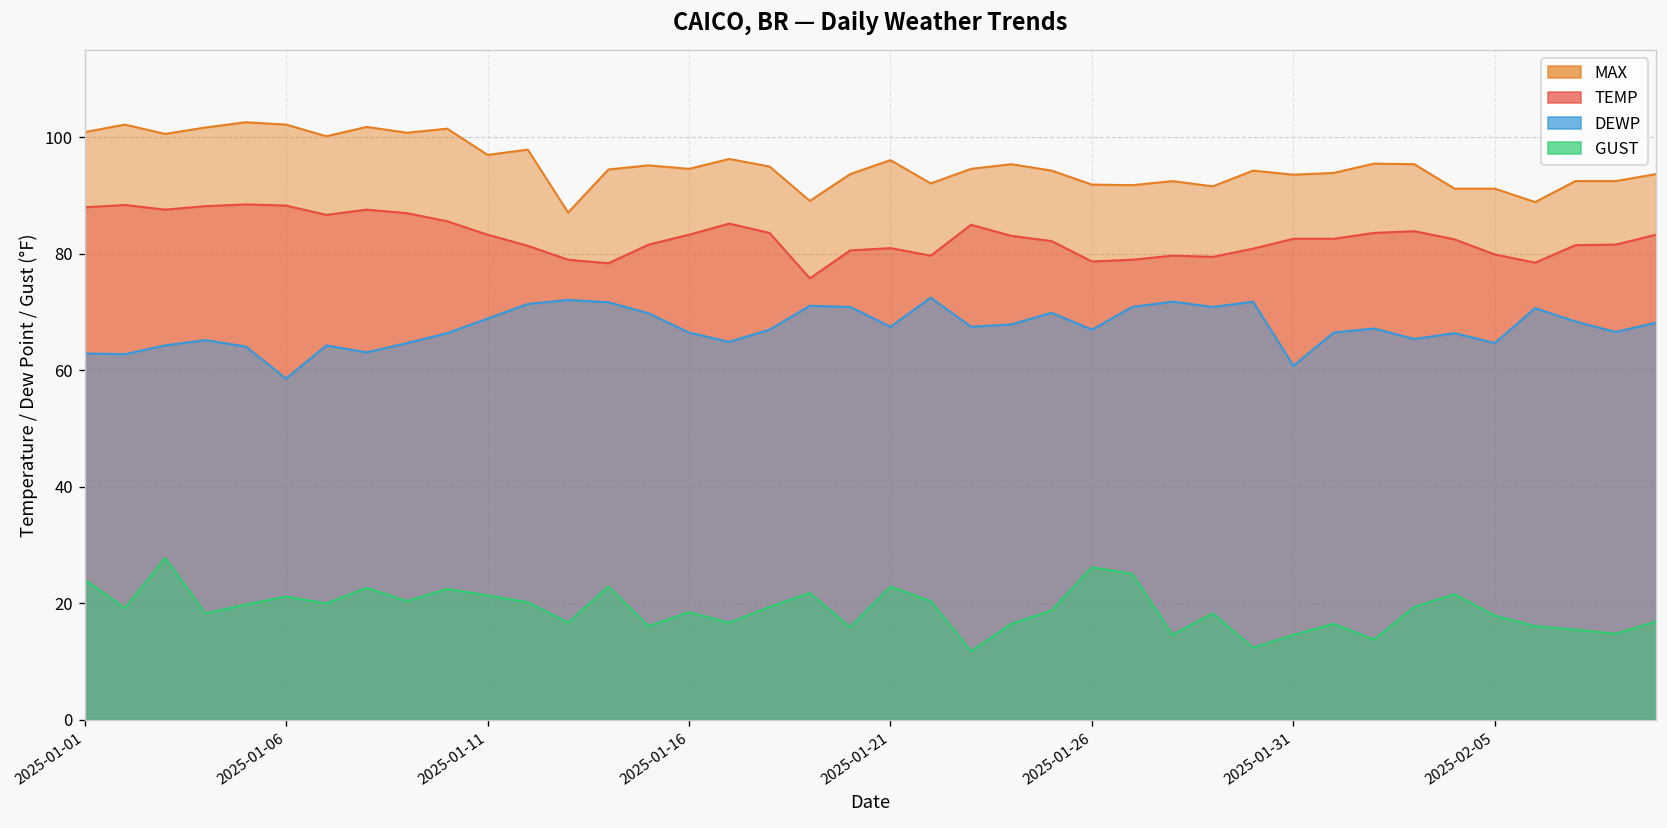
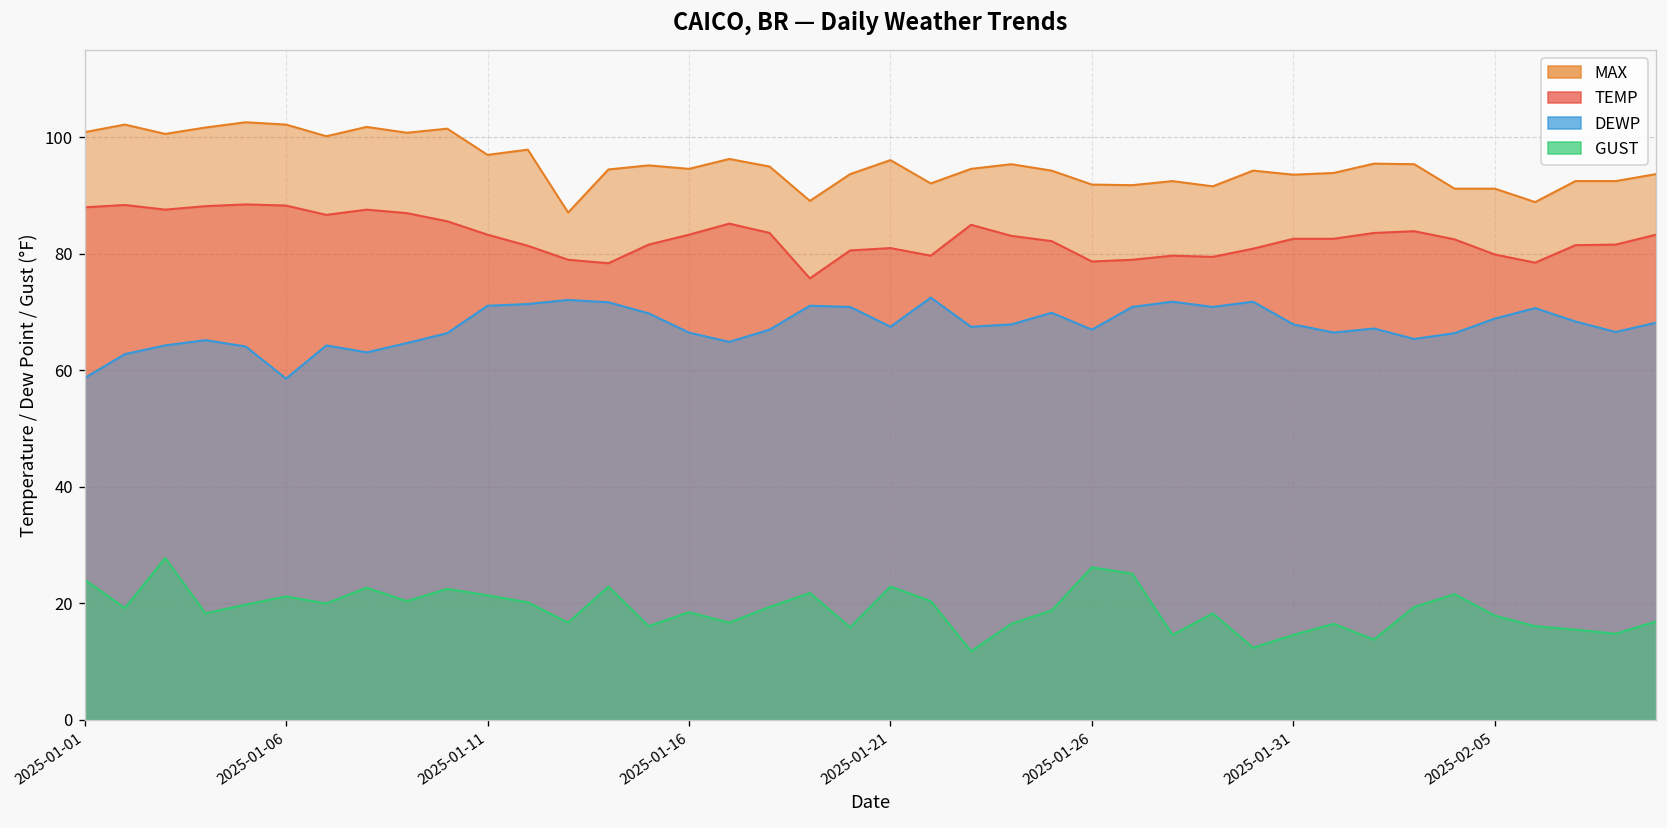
DEWP, 2025-01-01: 63 -> 59
DEWP, 2025-01-11: 69 -> 71
DEWP, 2025-01-31: 61 -> 68
DEWP, 2025-02-05: 65 -> 69
